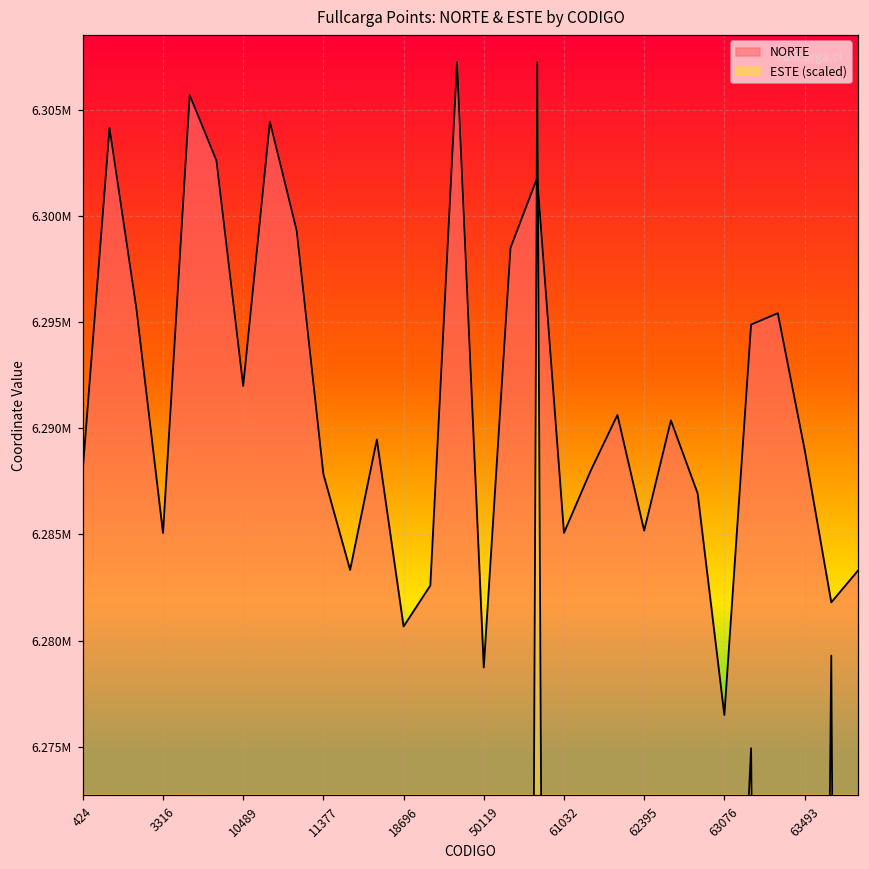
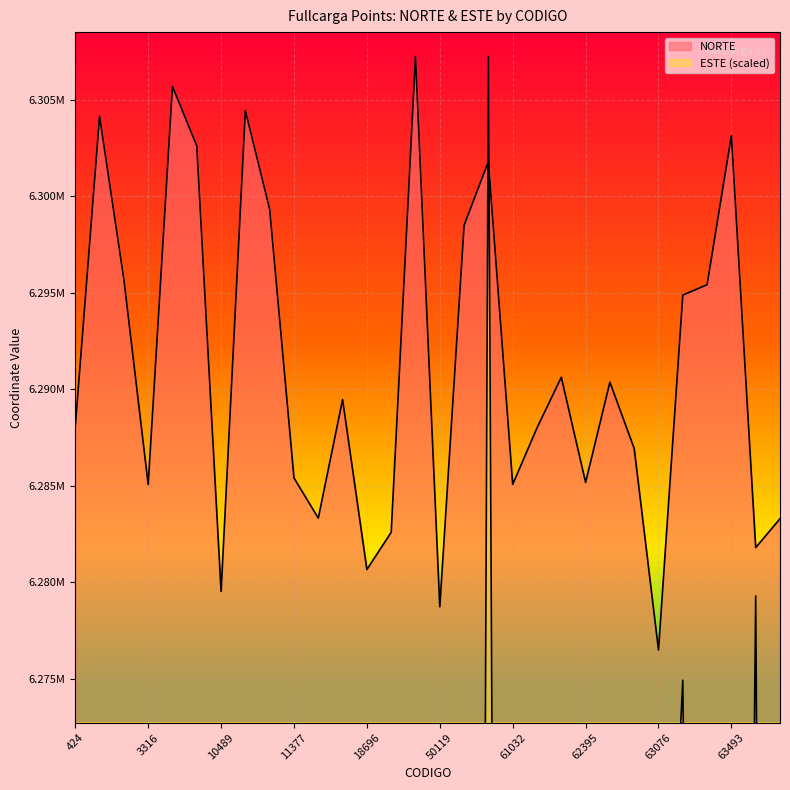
NORTE, 10489: 6292000 -> 6279500
NORTE, 11377: 6287800 -> 6285400
NORTE, 63493: 6289000 -> 6303100
